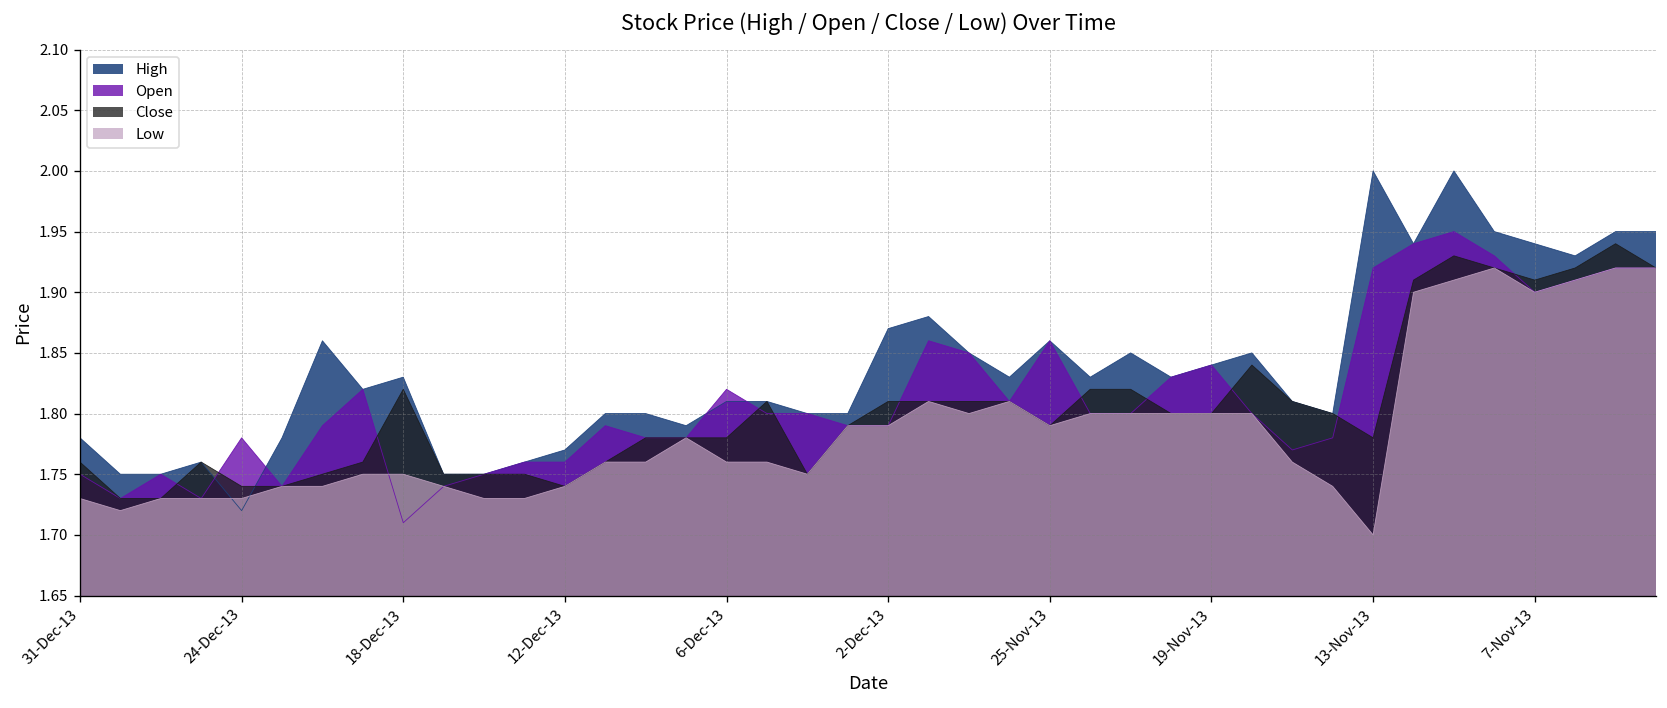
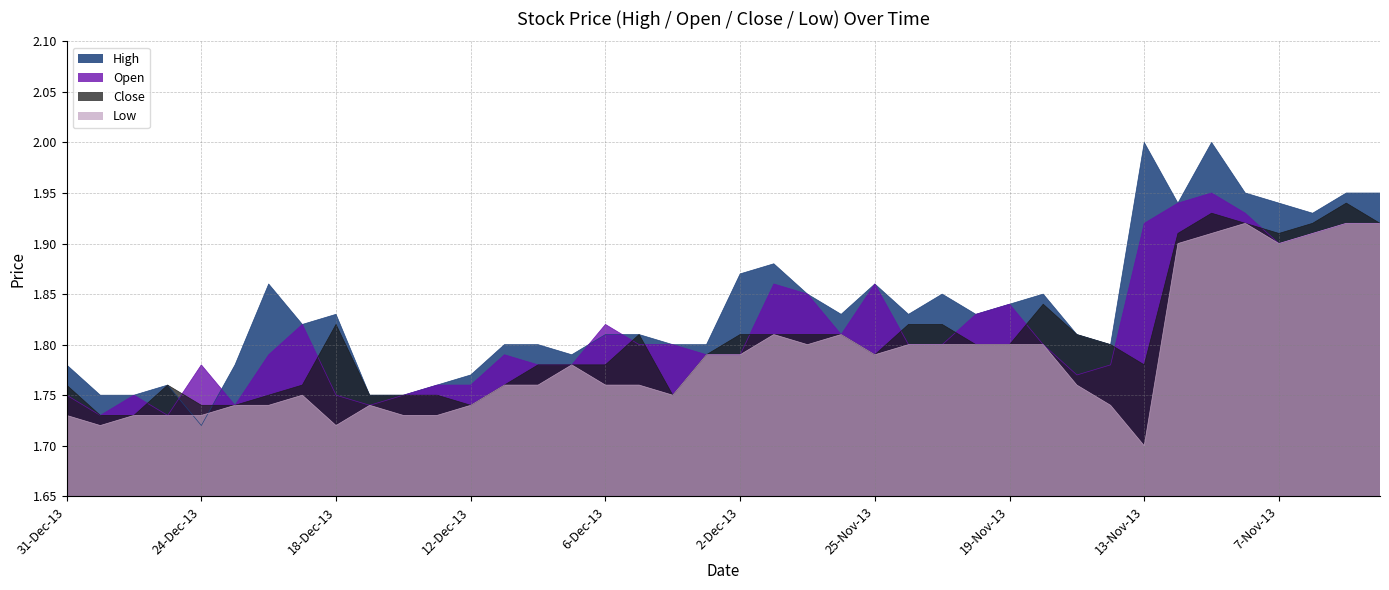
Open, 18-Dec-13: 1.71 -> 1.75
Low, 18-Dec-13: 1.75 -> 1.72
